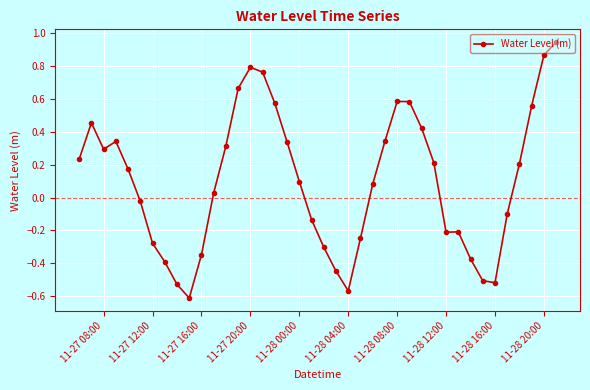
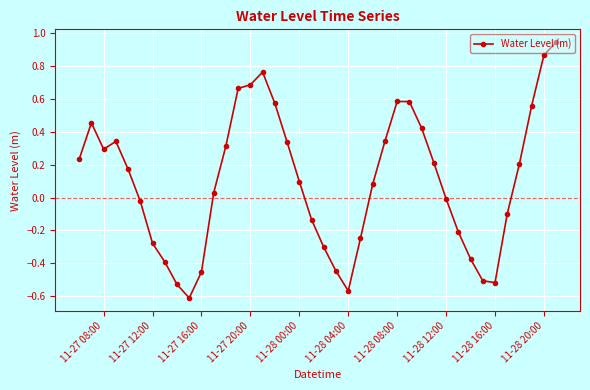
11-27 16:00: -0.35 -> -0.45
11-27 20:00: 0.79 -> 0.68
11-28 12:00: -0.21 -> -0.01
